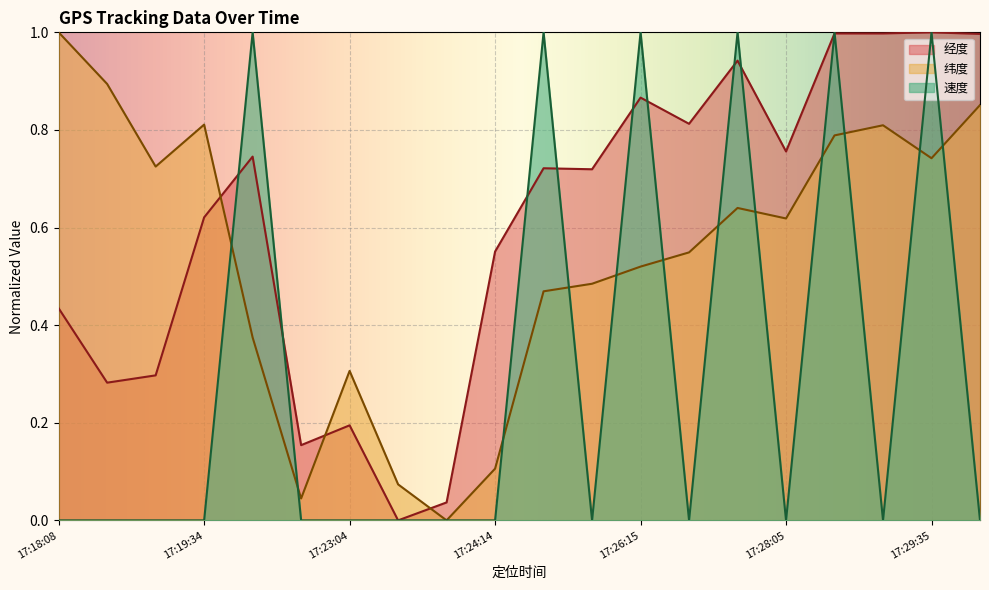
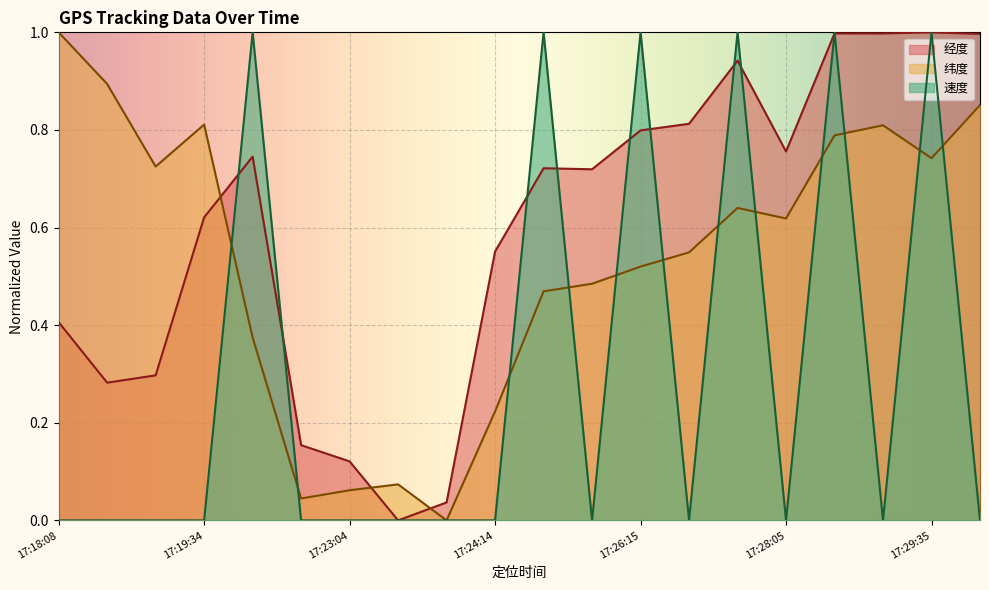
经度, 17:18:08: 0.43 -> 0.41
经度, 17:23:04: 0.19 -> 0.12
纬度, 17:23:04: 0.31 -> 0.06
纬度, 17:24:14: 0.11 -> 0.22
经度, 17:26:15: 0.87 -> 0.80
